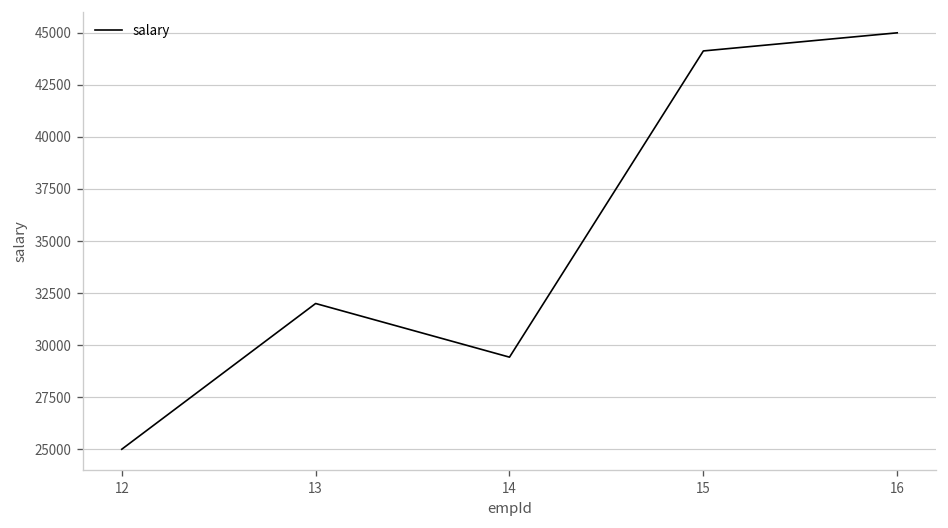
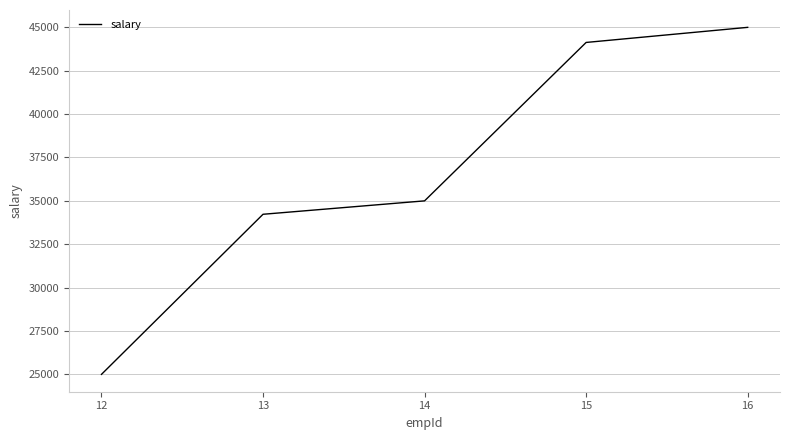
13: 32000 -> 34200
14: 29400 -> 35000
